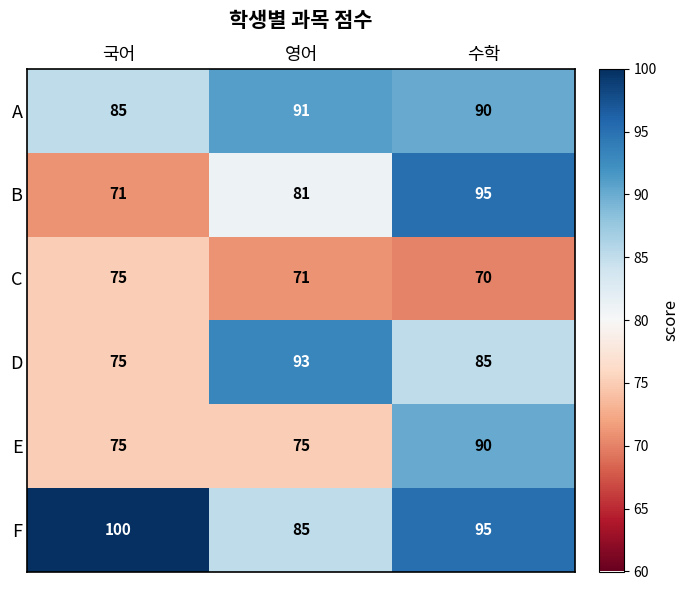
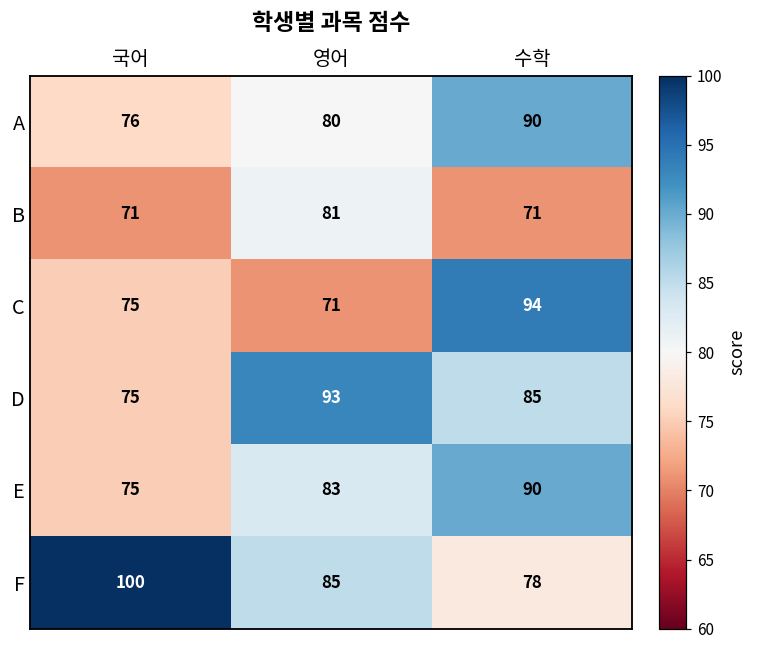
A, 국어: 85 -> 76
A, 영어: 91 -> 80
B, 수학: 95 -> 71
C, 수학: 70 -> 94
E, 영어: 75 -> 83
F, 수학: 95 -> 78
